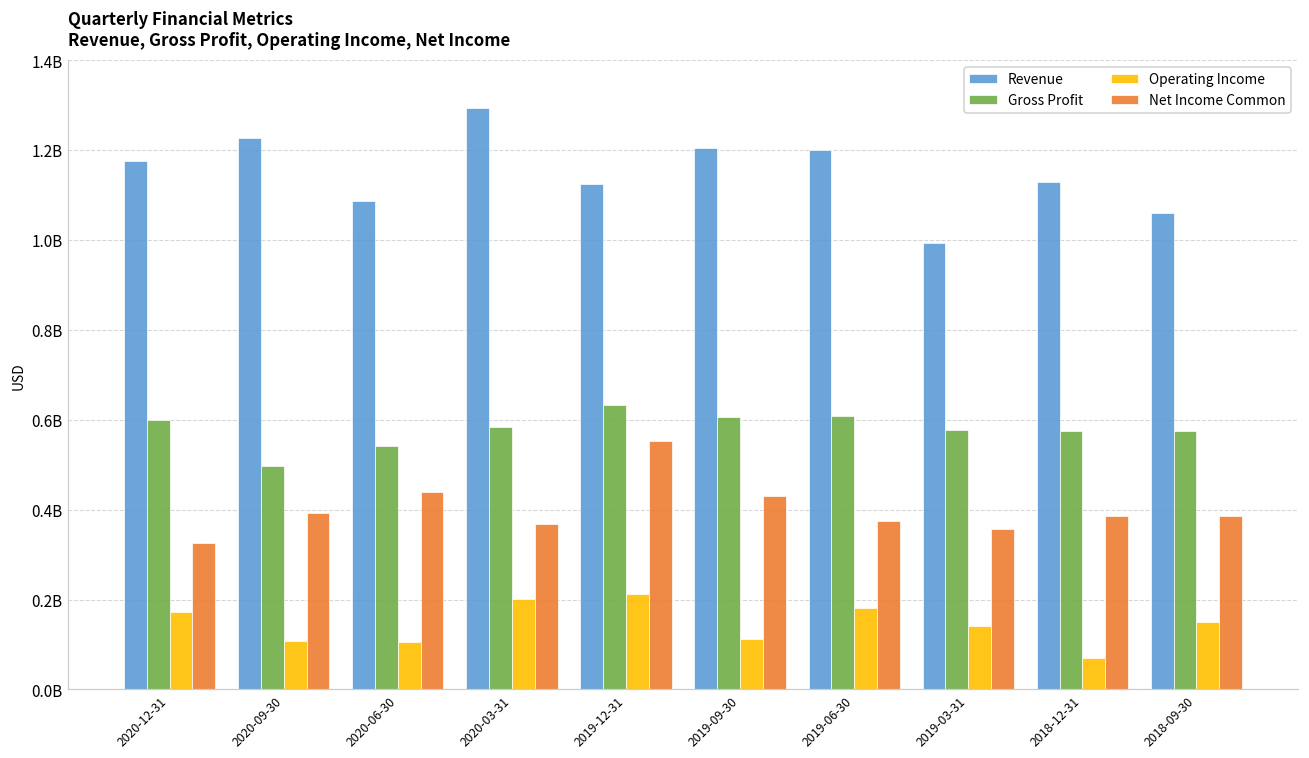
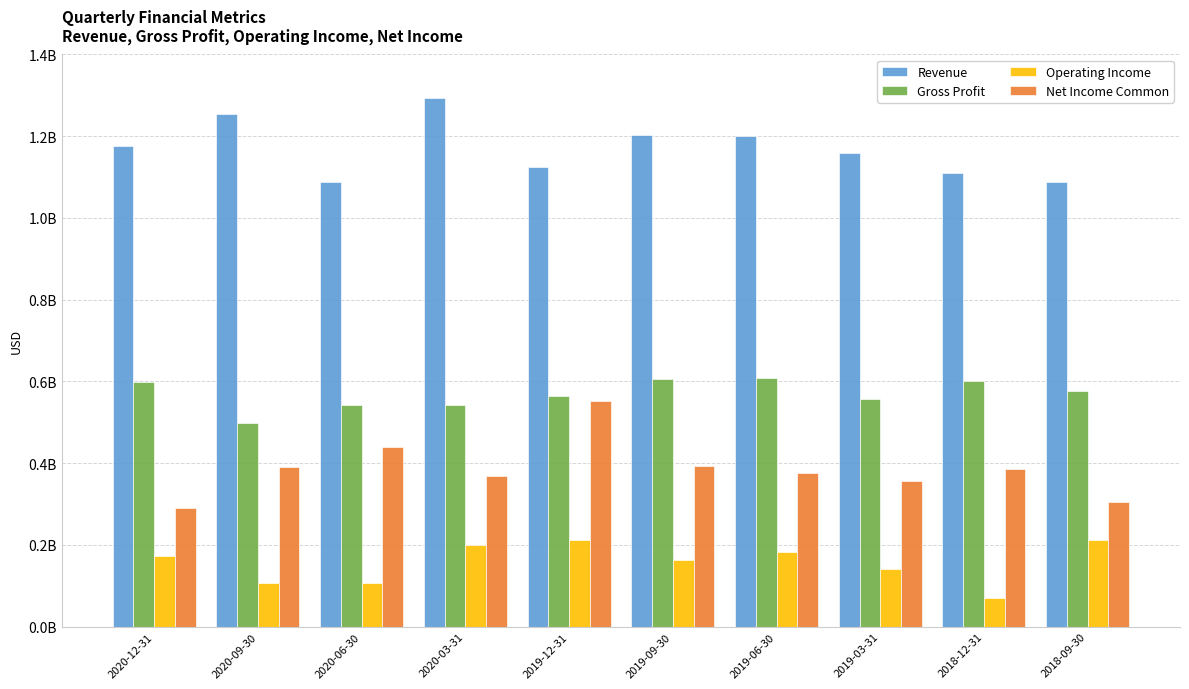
Net Income Common, 2020-12-31: 330000000 -> 290000000
Revenue, 2020-09-30: 1230000000 -> 1250000000
Gross Profit, 2020-03-31: 580000000 -> 540000000
Gross Profit, 2019-12-31: 630000000 -> 560000000
Operating Income, 2019-09-30: 110000000 -> 160000000
Net Income Common, 2019-09-30: 430000000 -> 390000000
Revenue, 2019-03-31: 990000000 -> 1160000000
Gross Profit, 2019-03-31: 580000000 -> 560000000
Revenue, 2018-12-31: 1130000000 -> 1110000000
Gross Profit, 2018-12-31: 570000000 -> 600000000
Revenue, 2018-09-30: 1060000000 -> 1090000000
Operating Income, 2018-09-30: 150000000 -> 210000000
Net Income Common, 2018-09-30: 390000000 -> 300000000
